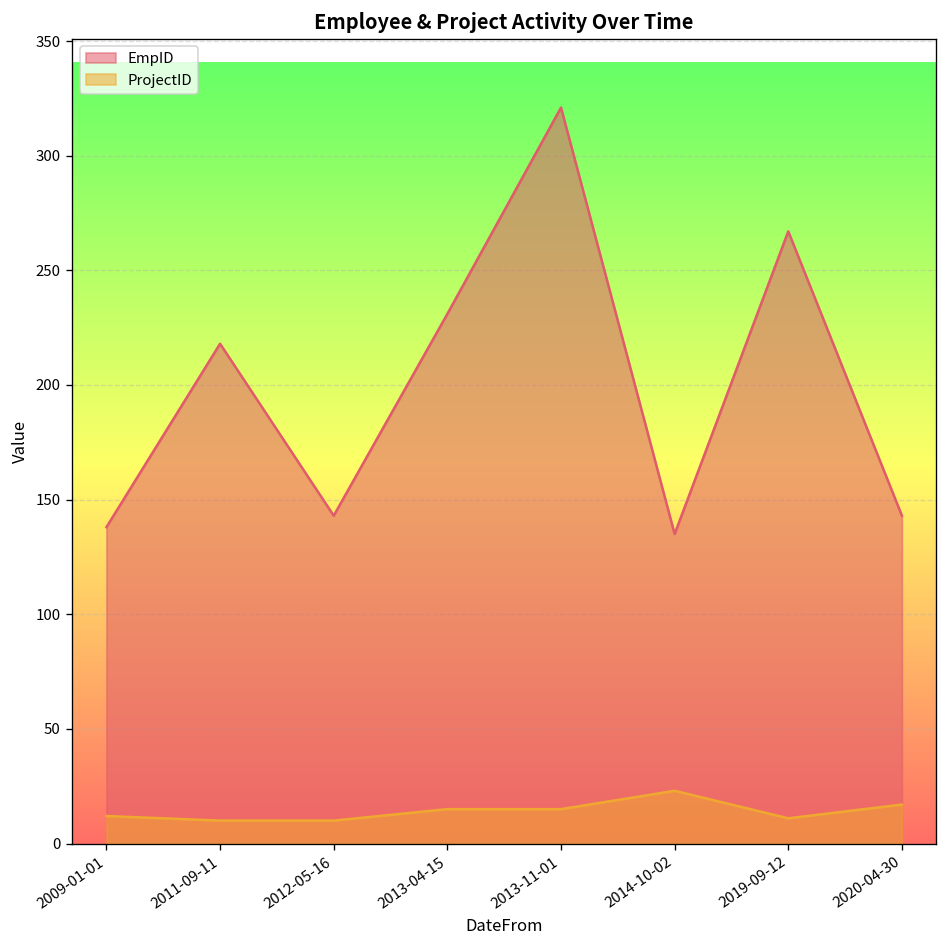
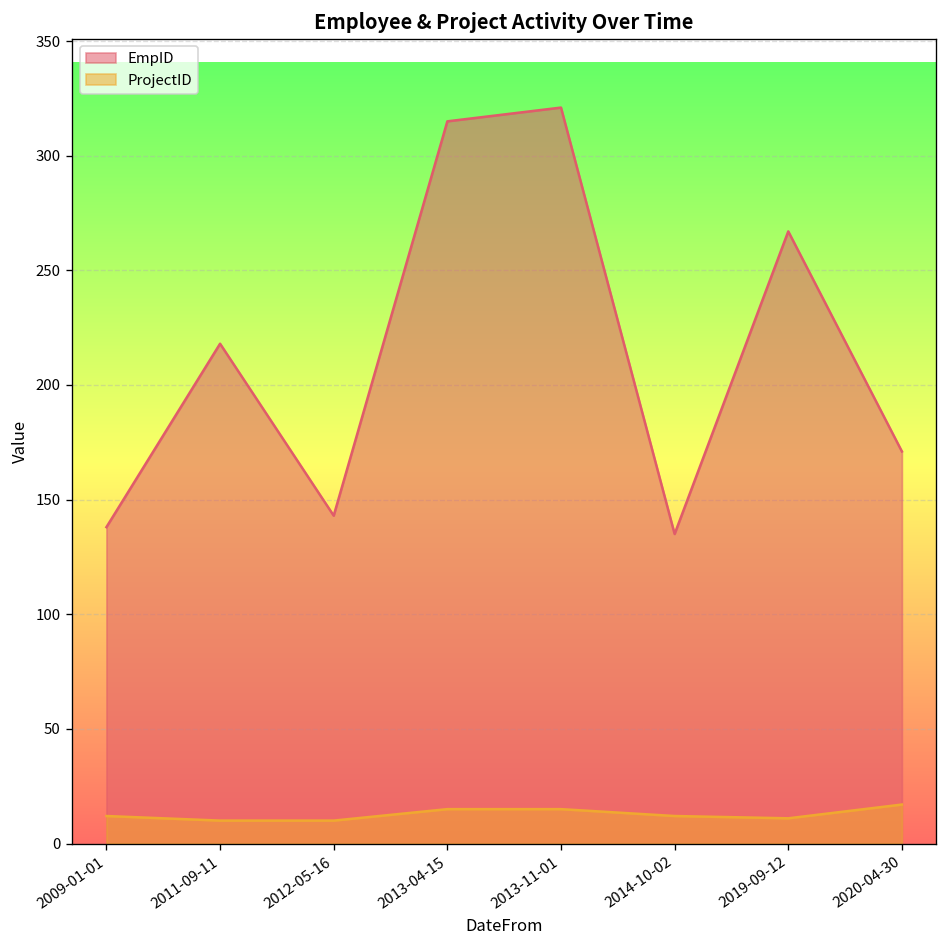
EmpID, 2013-04-15: 231 -> 315
ProjectID, 2014-10-02: 23 -> 12
EmpID, 2020-04-30: 143 -> 171
